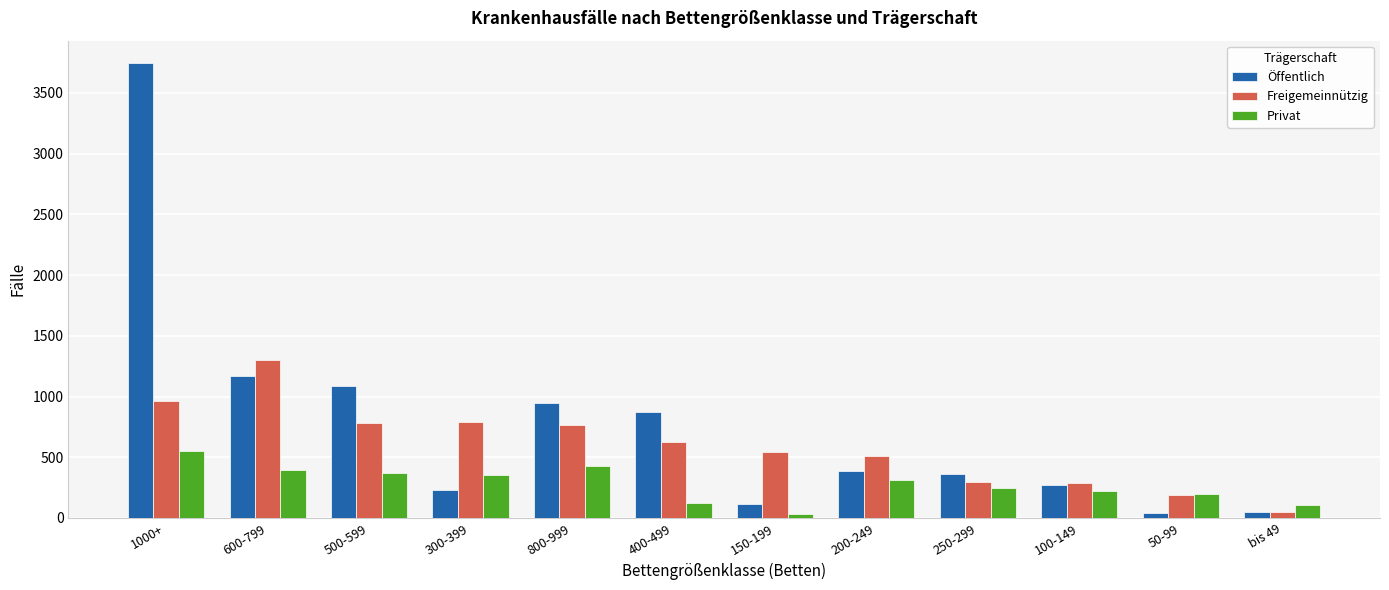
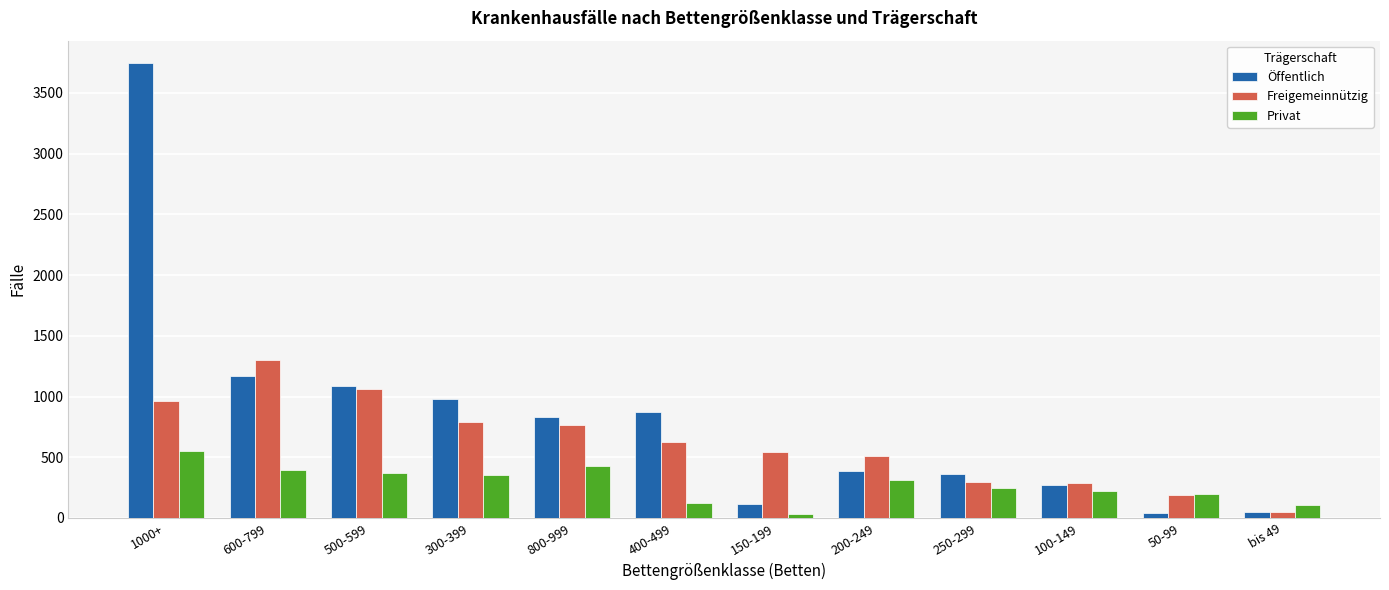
Freigemeinnützig, 500-599: 780 -> 1070
Öffentlich, 300-399: 230 -> 980
Öffentlich, 800-999: 950 -> 830
